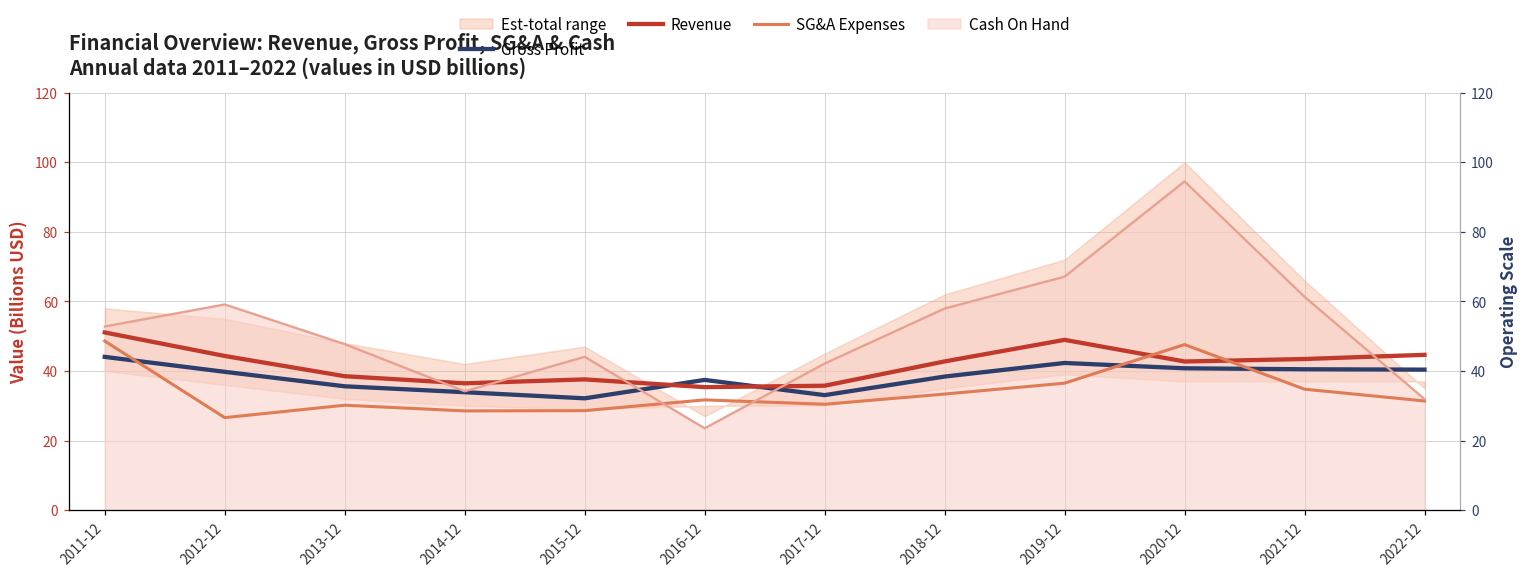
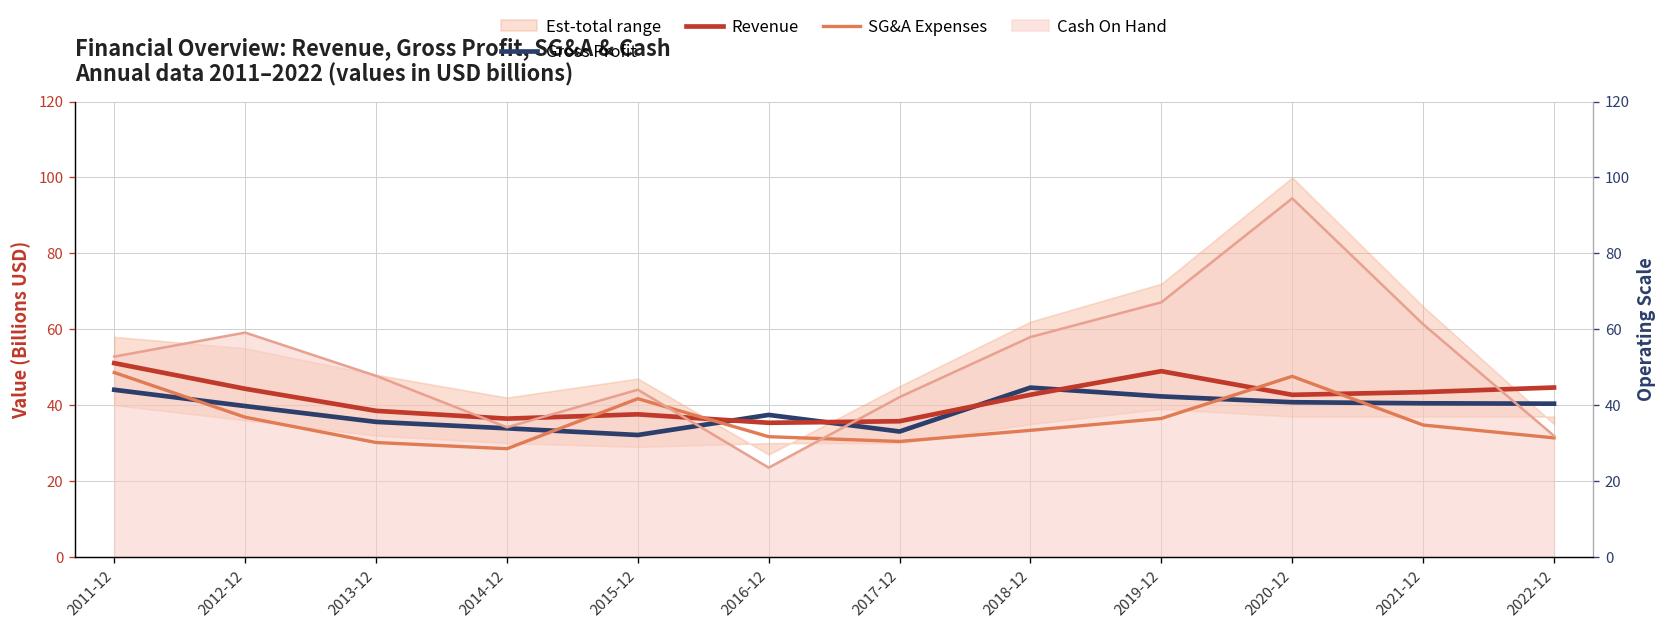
SG&A Expenses, 2012-12: 27 -> 37
SG&A Expenses, 2015-12: 29 -> 42
Gross Profit, 2018-12: 38 -> 45
